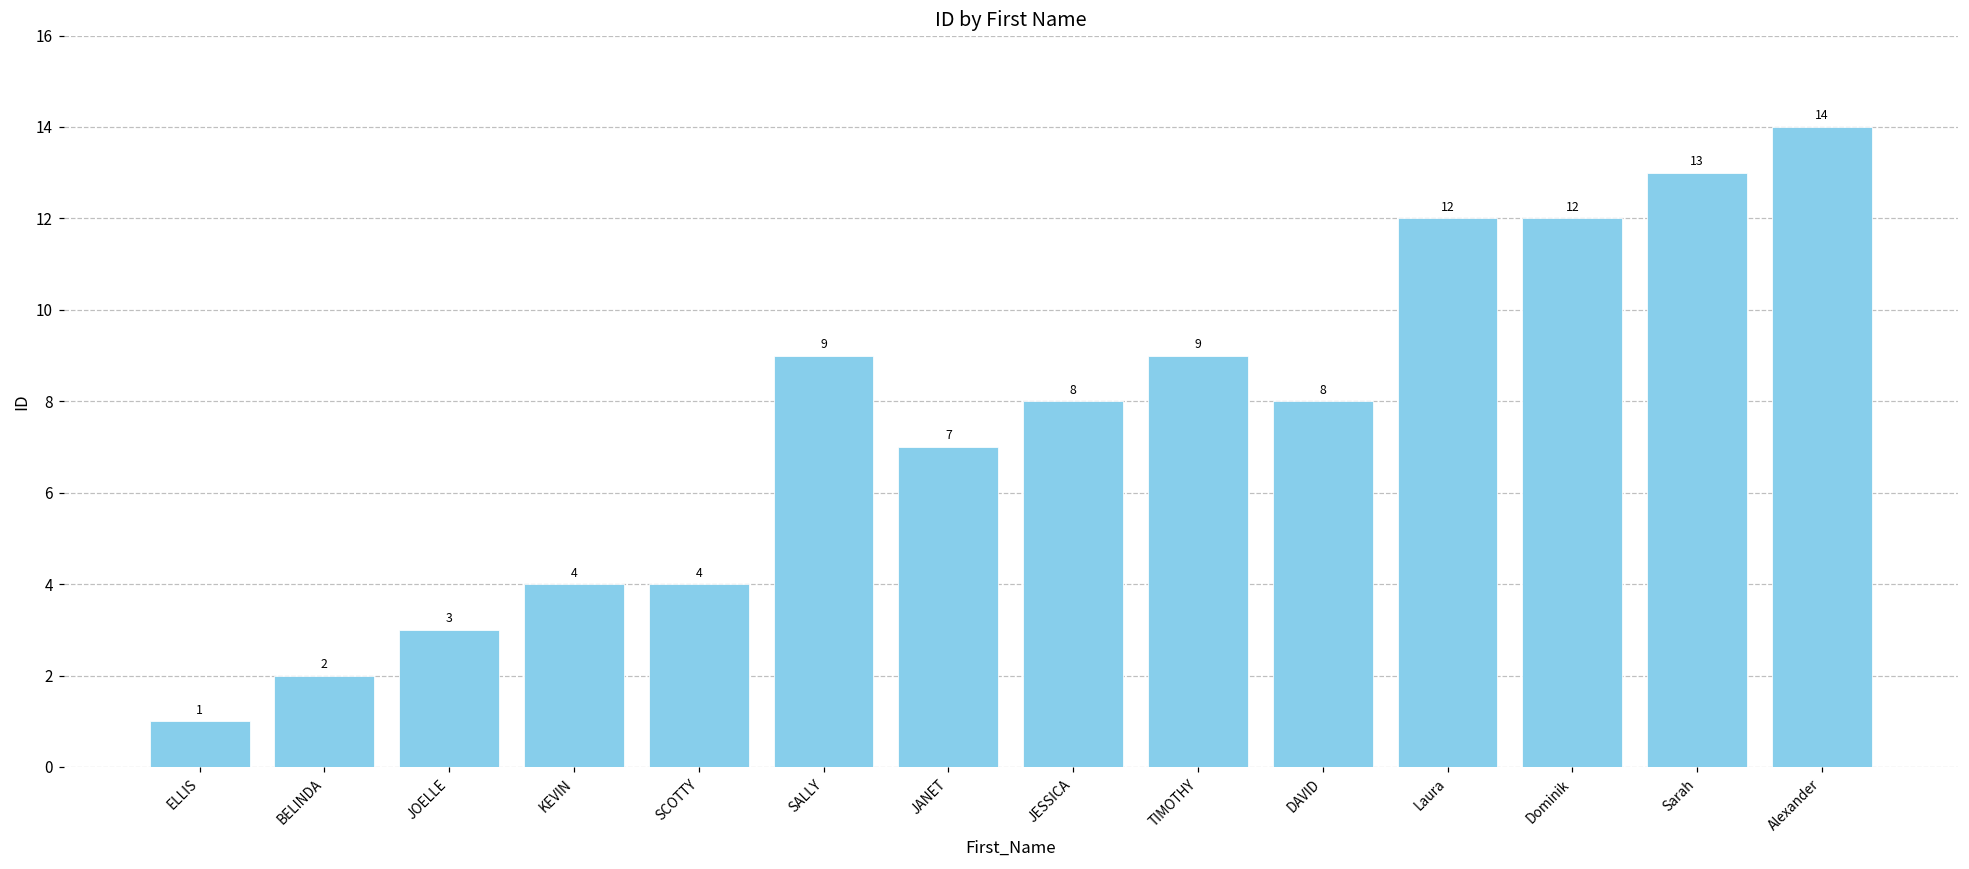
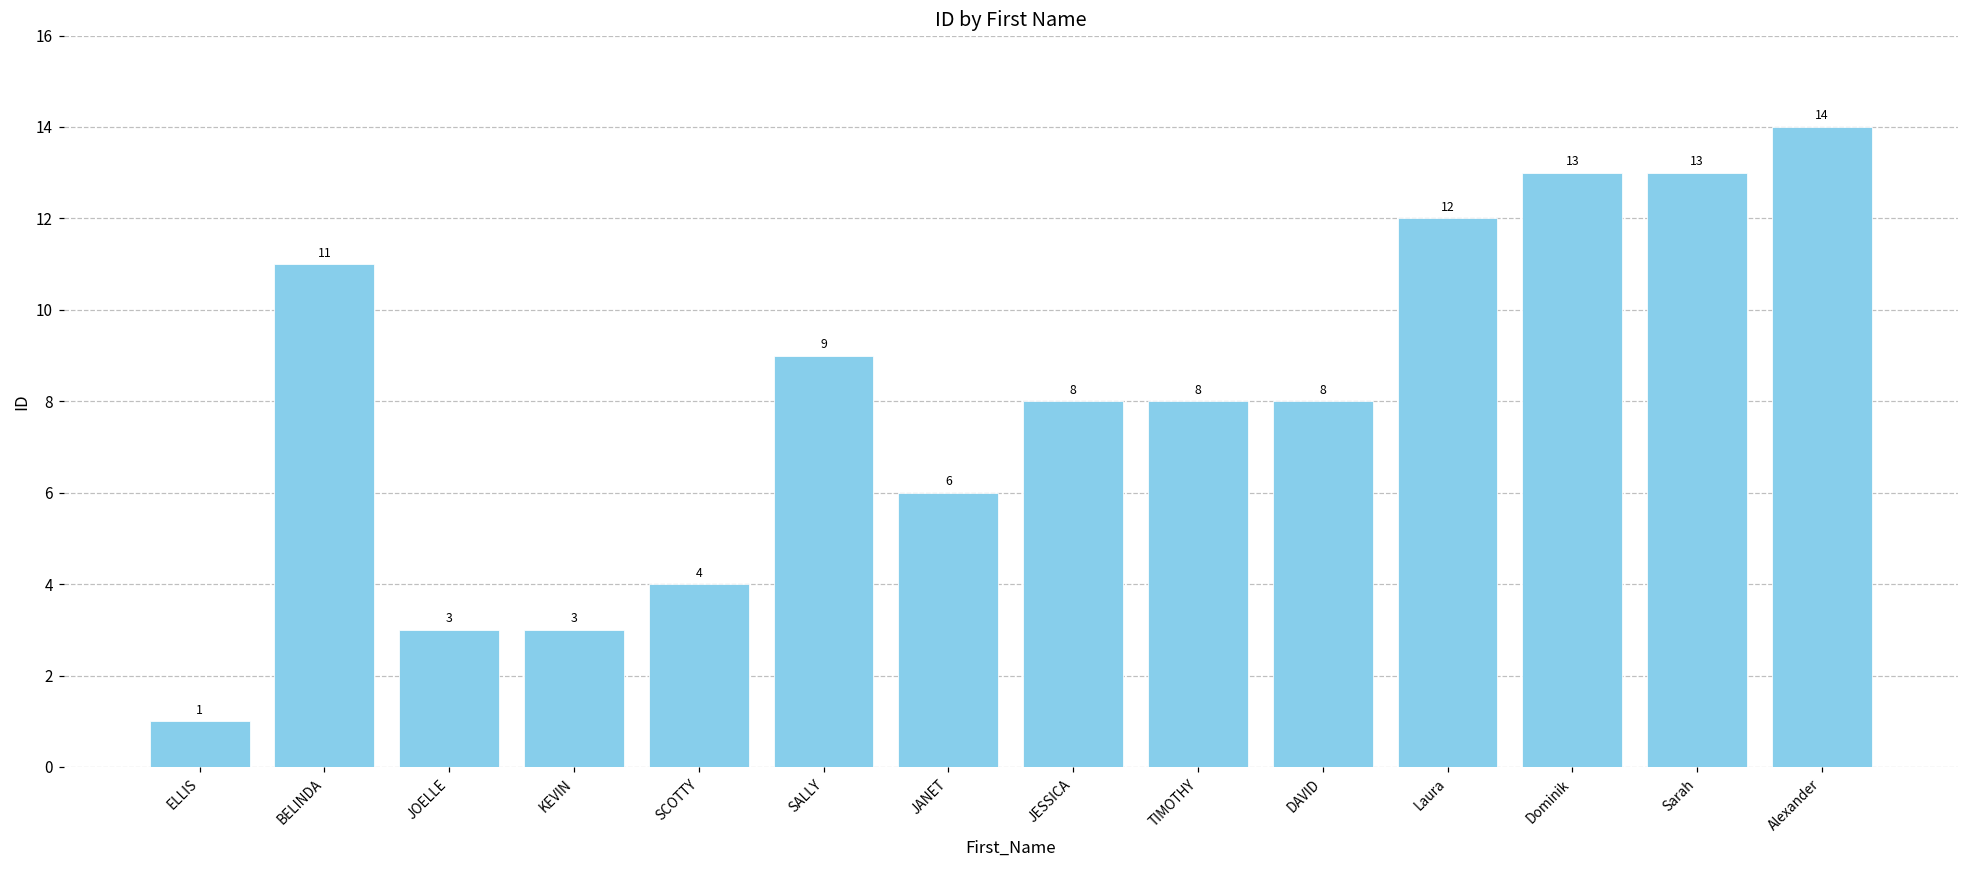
BELINDA: 2 -> 11
KEVIN: 4 -> 3
JANET: 7 -> 6
TIMOTHY: 9 -> 8
Dominik: 12 -> 13
